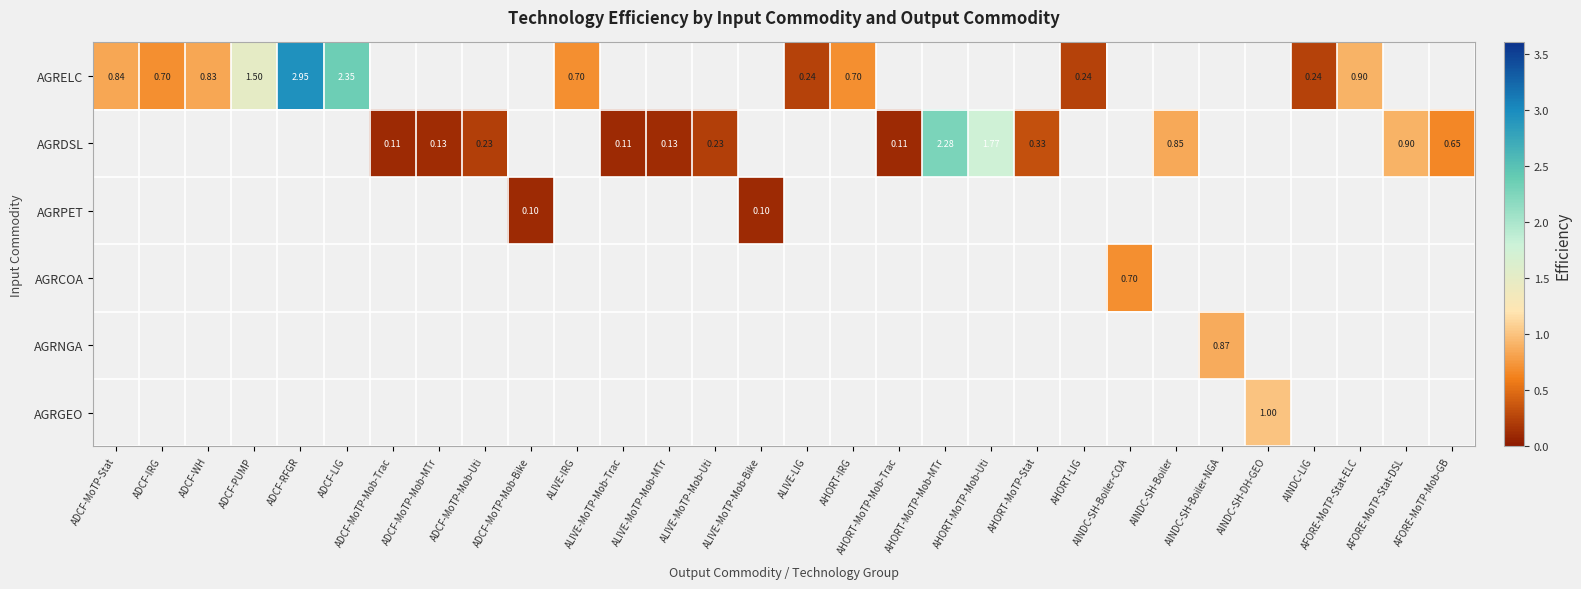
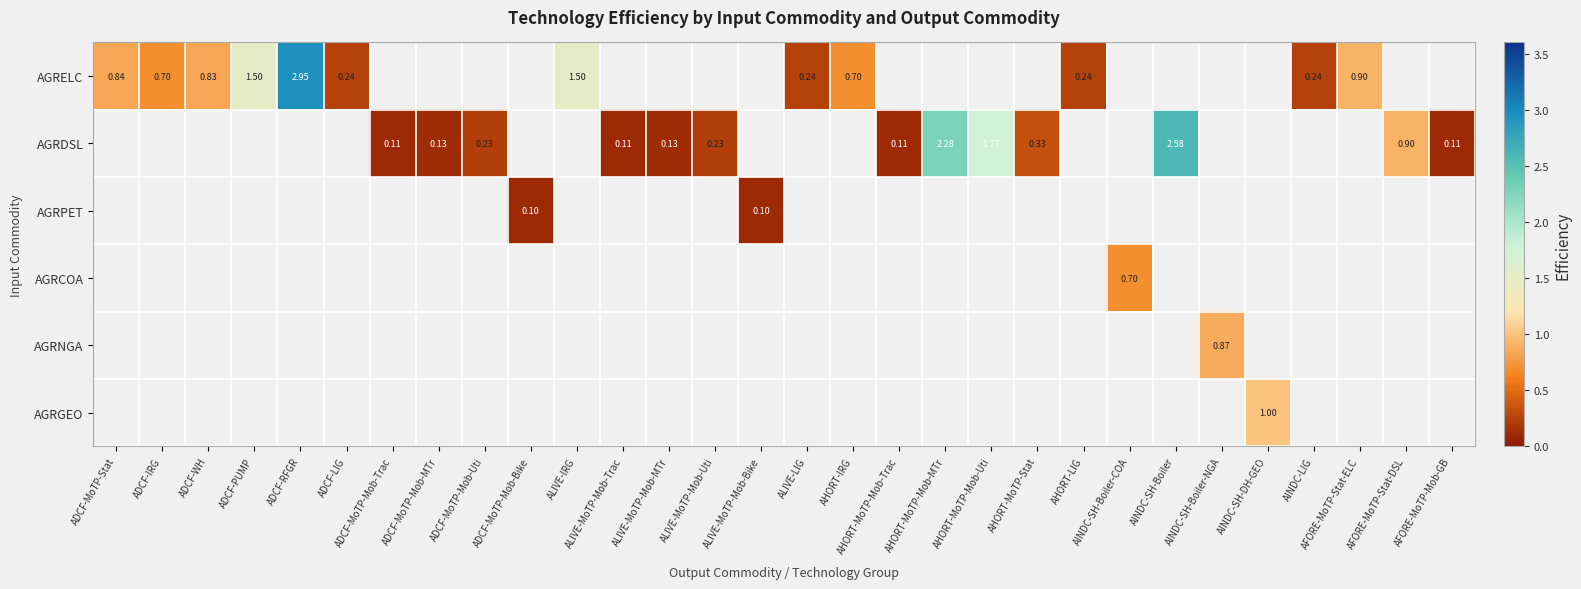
AGRELC, ADCF-LIG: 2.35 -> 0.24
AGRELC, ALIVE-IRG: 0.70 -> 1.50
AGRDSL, AINDC-SH-Boiler: 0.85 -> 2.58
AGRDSL, AFORE-MoTP-Mob-GB: 0.65 -> 0.11
